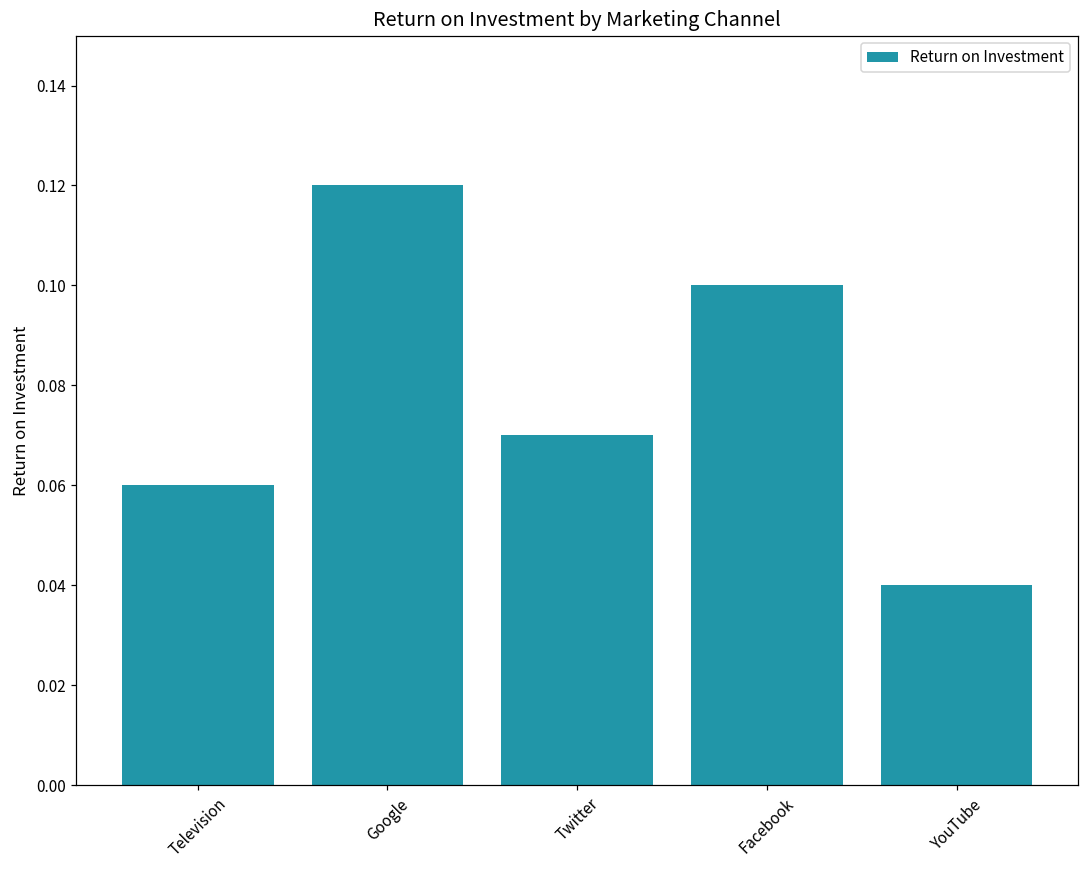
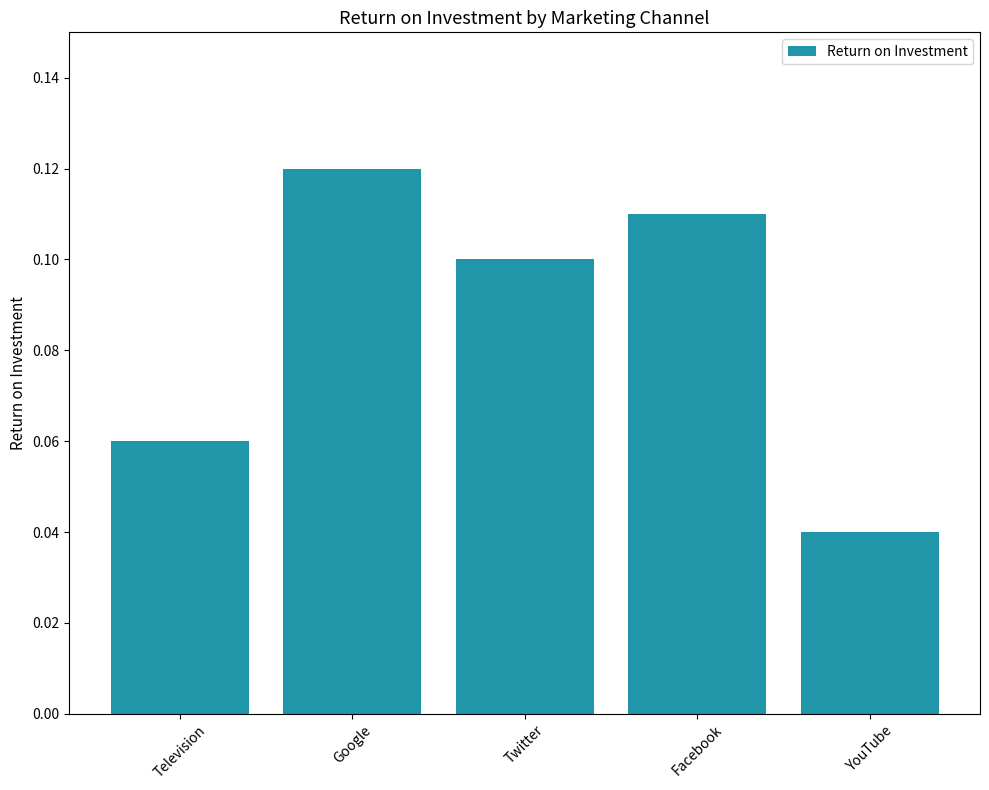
Twitter: 0.07 -> 0.10
Facebook: 0.10 -> 0.11
